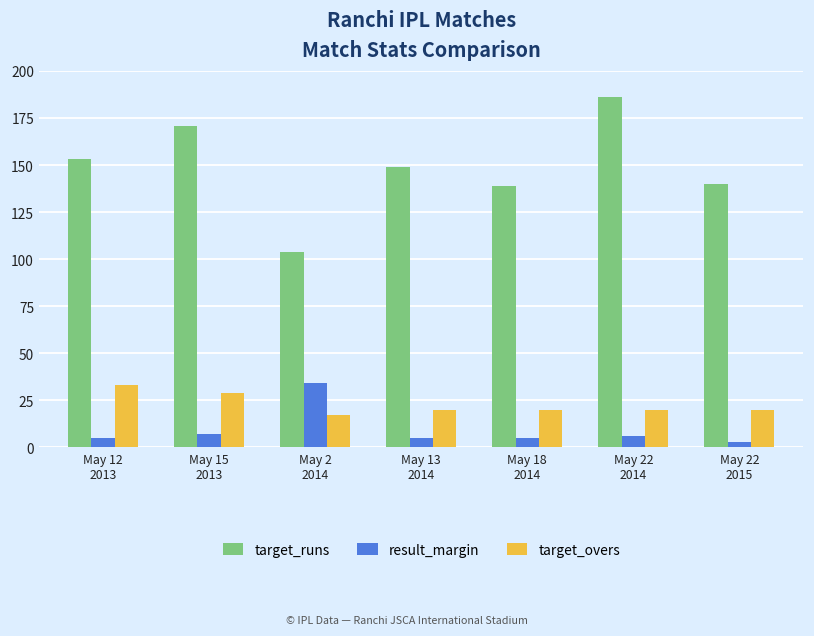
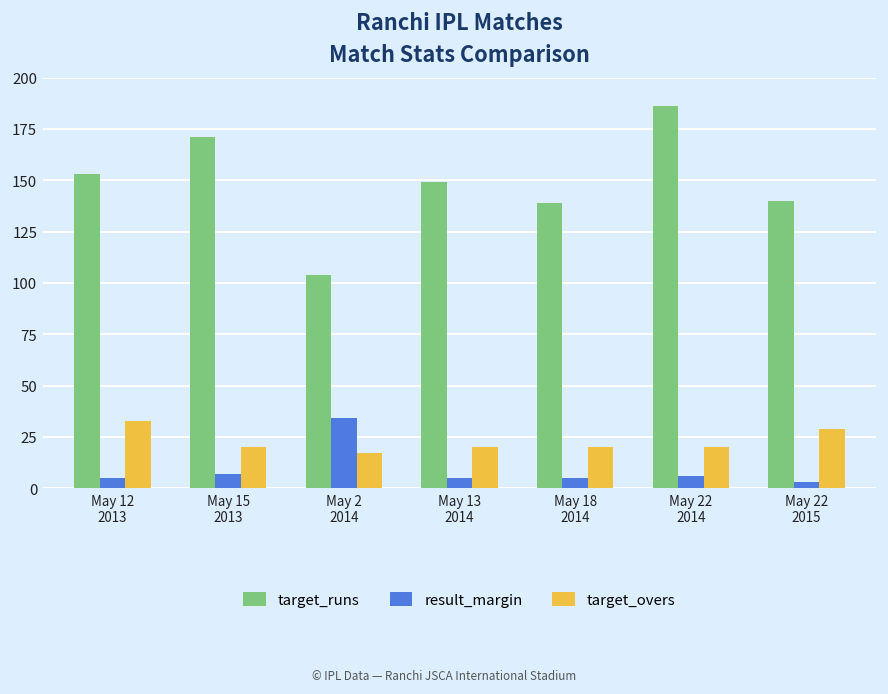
target_overs, May 15 2013: 29 -> 20
target_overs, May 22 2015: 20 -> 29
